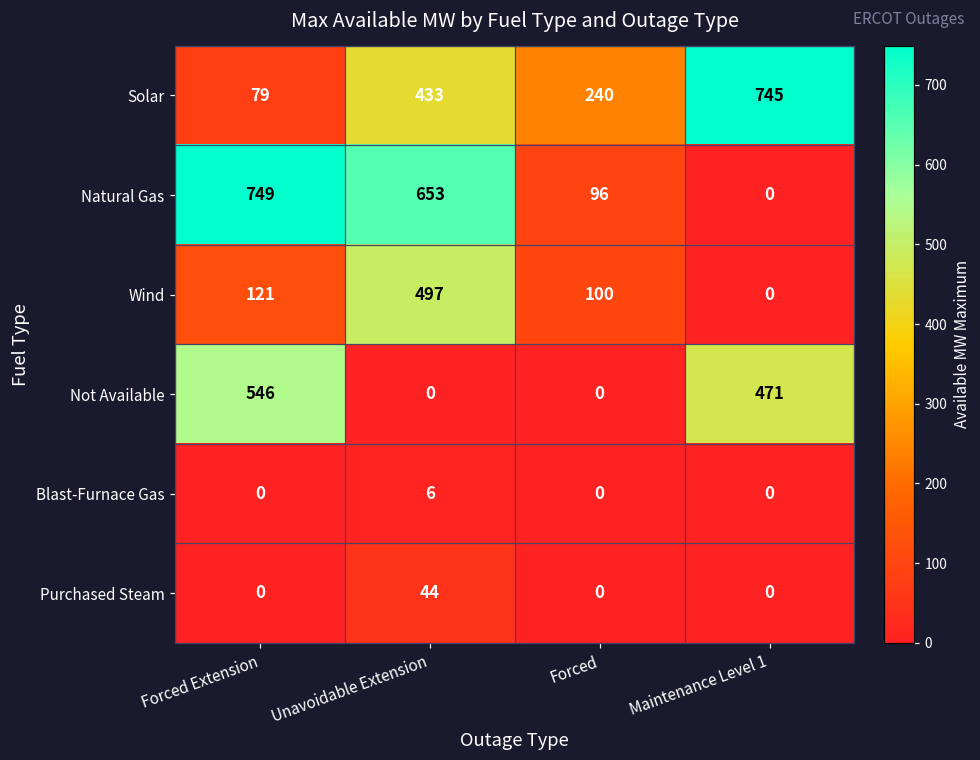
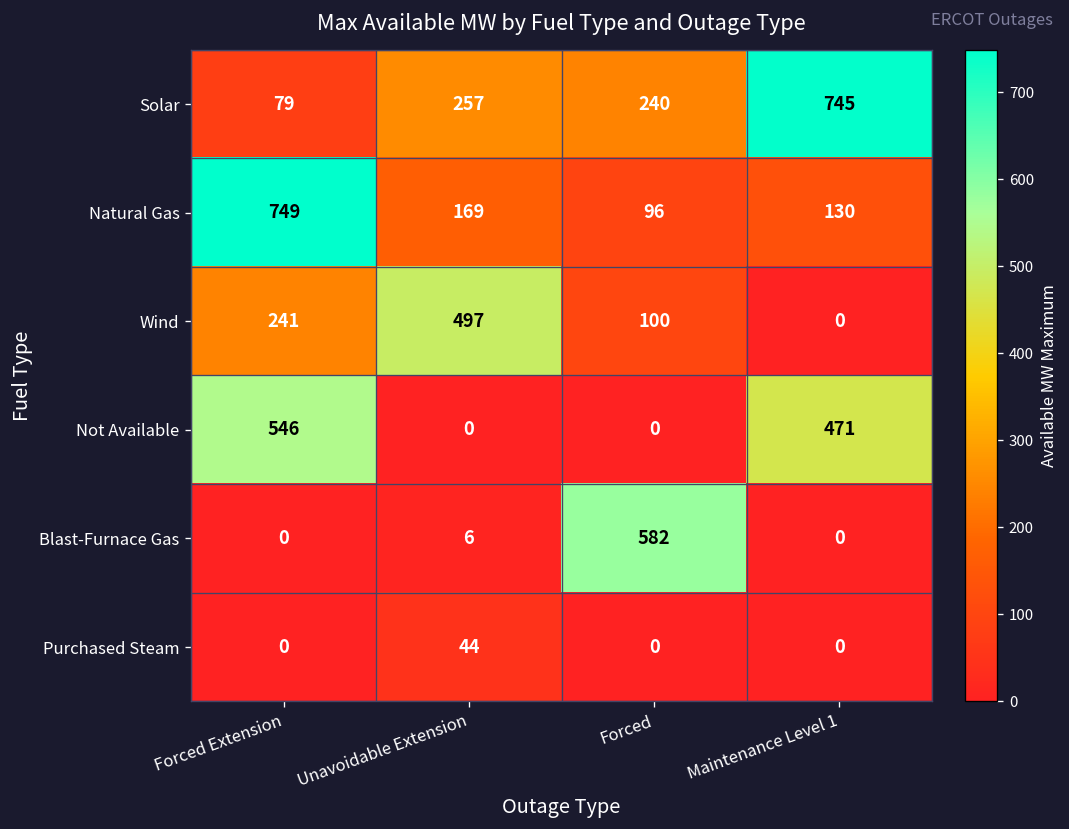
Solar, Unavoidable Extension: 433 -> 257
Natural Gas, Unavoidable Extension: 653 -> 169
Natural Gas, Maintenance Level 1: 0 -> 130
Wind, Forced Extension: 121 -> 241
Blast-Furnace Gas, Forced: 0 -> 582
